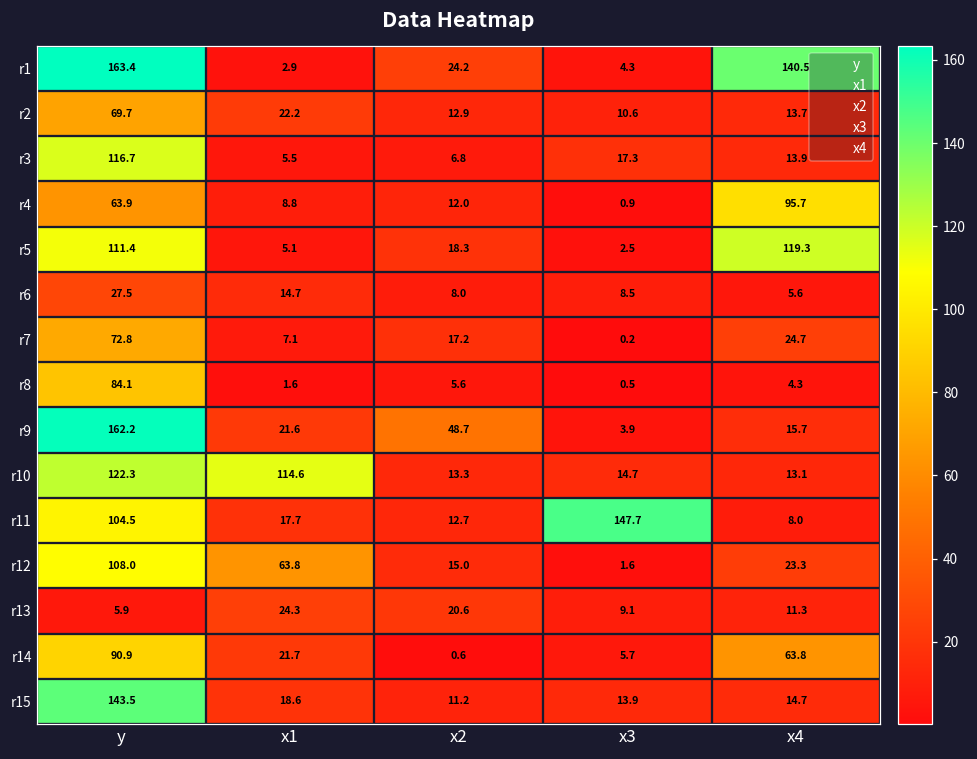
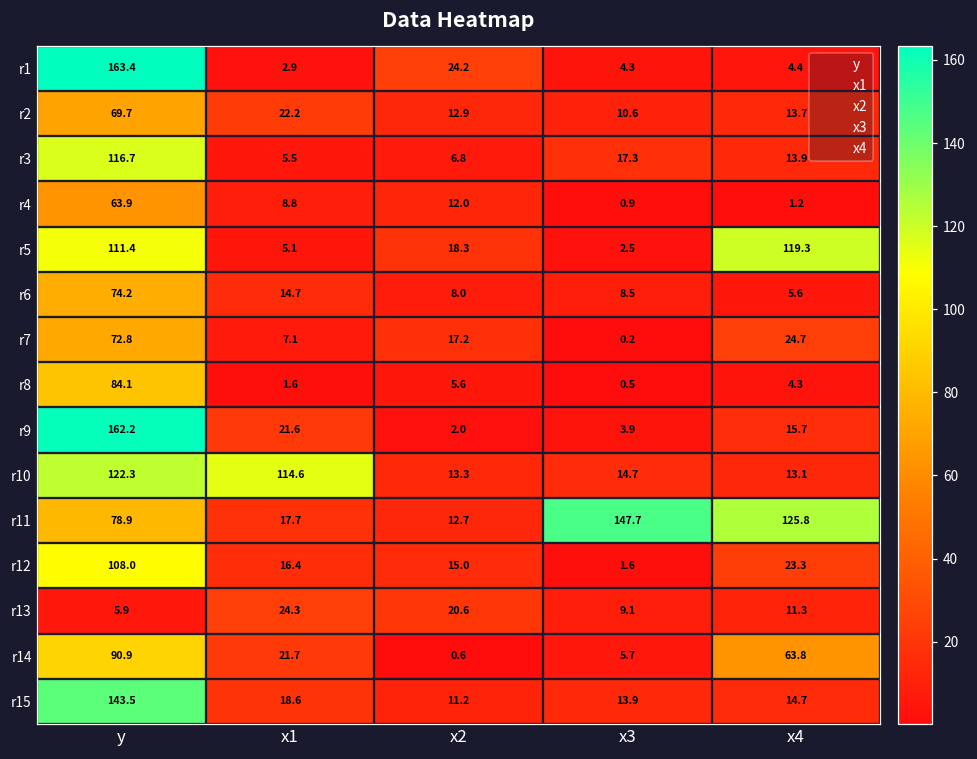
r1, x4: 140.5 -> 4.4
r4, x4: 95.7 -> 1.2
r6, y: 27.5 -> 74.2
r9, x2: 48.7 -> 2.0
r11, y: 104.5 -> 78.9
r11, x4: 8.0 -> 125.8
r12, x1: 63.8 -> 16.4
